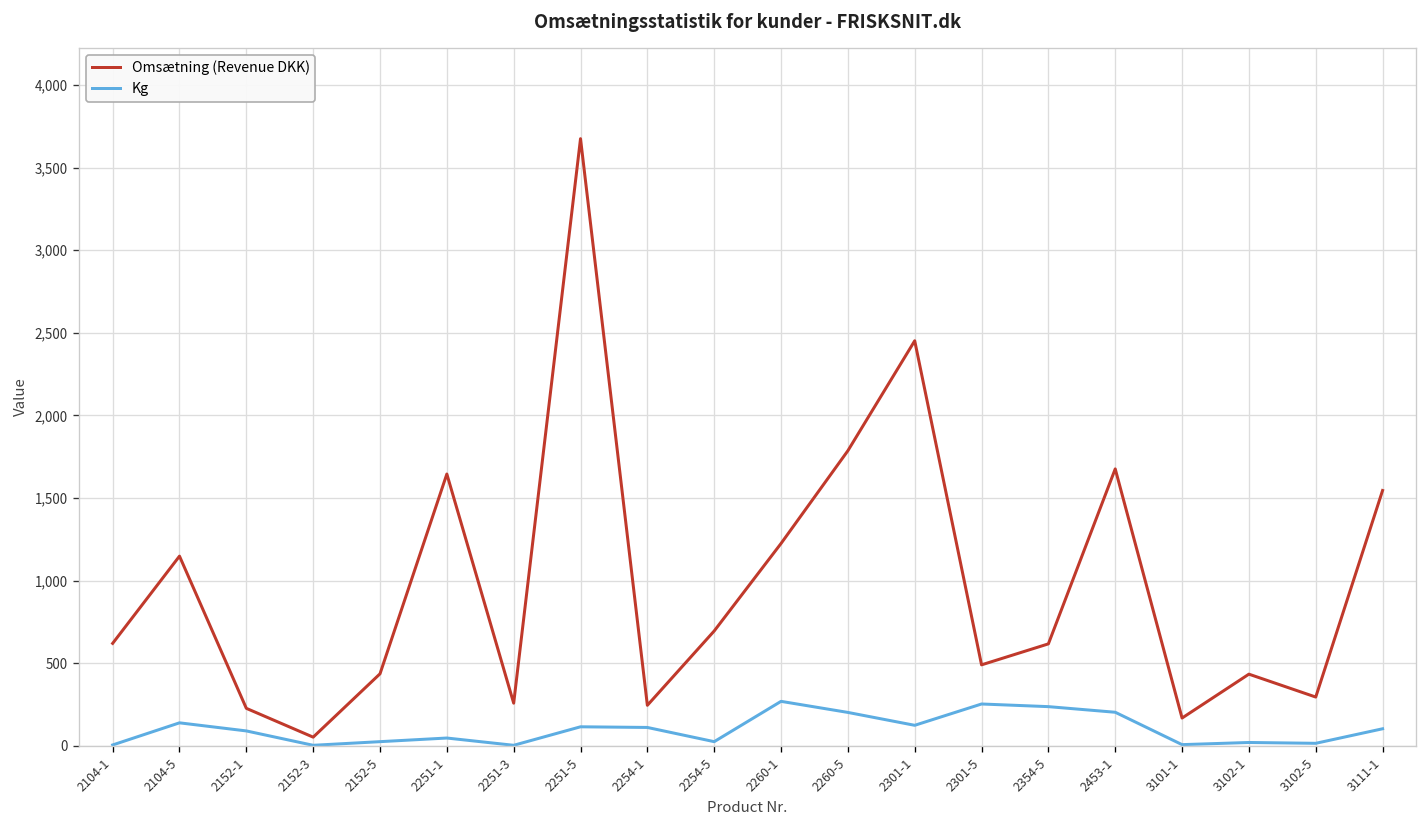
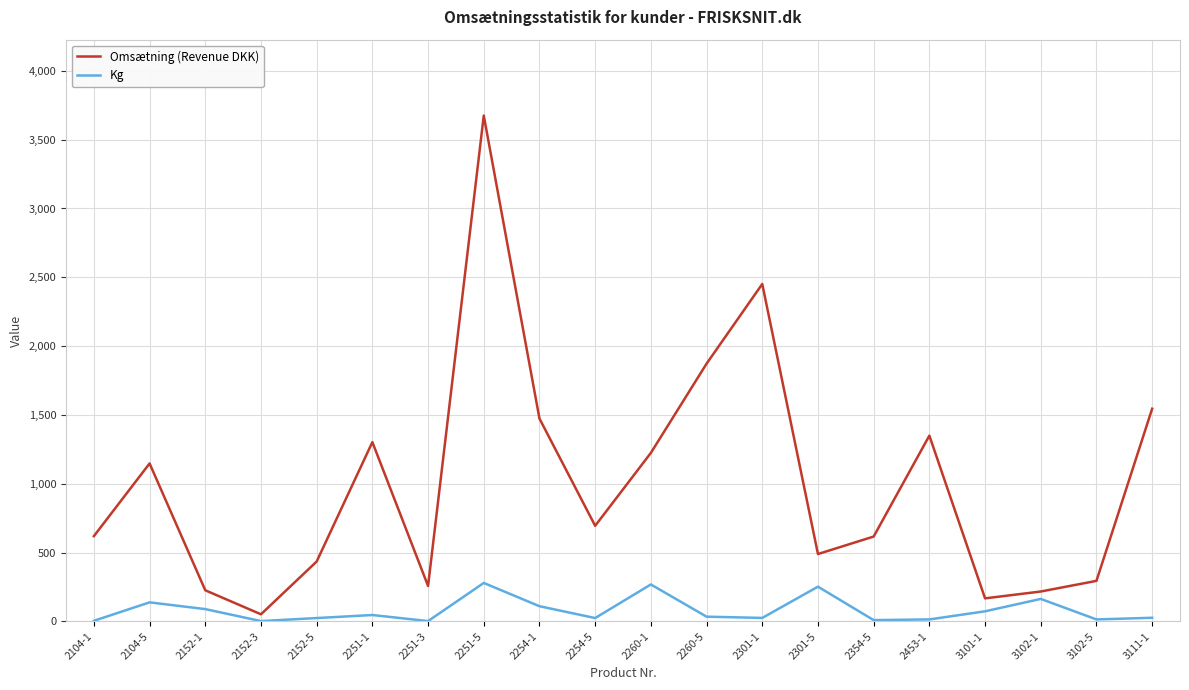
Omsætning (Revenue DKK), 2251-1: 1,650 -> 1,300
Kg, 2251-5: 120 -> 280
Omsætning (Revenue DKK), 2254-1: 250 -> 1,470
Omsætning (Revenue DKK), 2260-5: 1,790 -> 1,870
Kg, 2260-5: 200 -> 40
Kg, 2301-1: 120 -> 30
Kg, 2354-5: 240 -> 10
Omsætning (Revenue DKK), 2453-1: 1,680 -> 1,350
Kg, 2453-1: 200 -> 20
Kg, 3101-1: 10 -> 70
Omsætning (Revenue DKK), 3102-1: 430 -> 220
Kg, 3102-1: 20 -> 160
Kg, 3111-1: 100 -> 30
